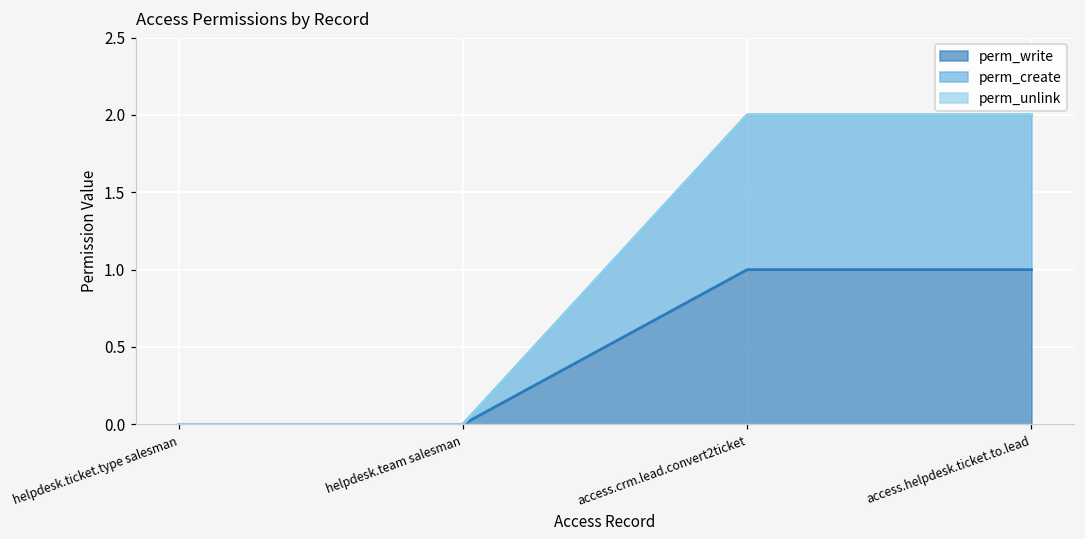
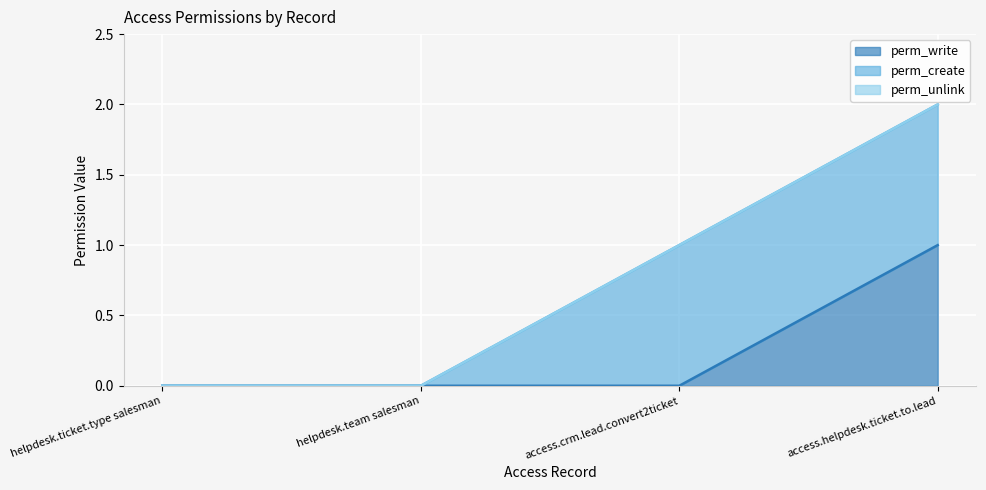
perm_write, access.crm.lead.convert2ticket: 1 -> 0
